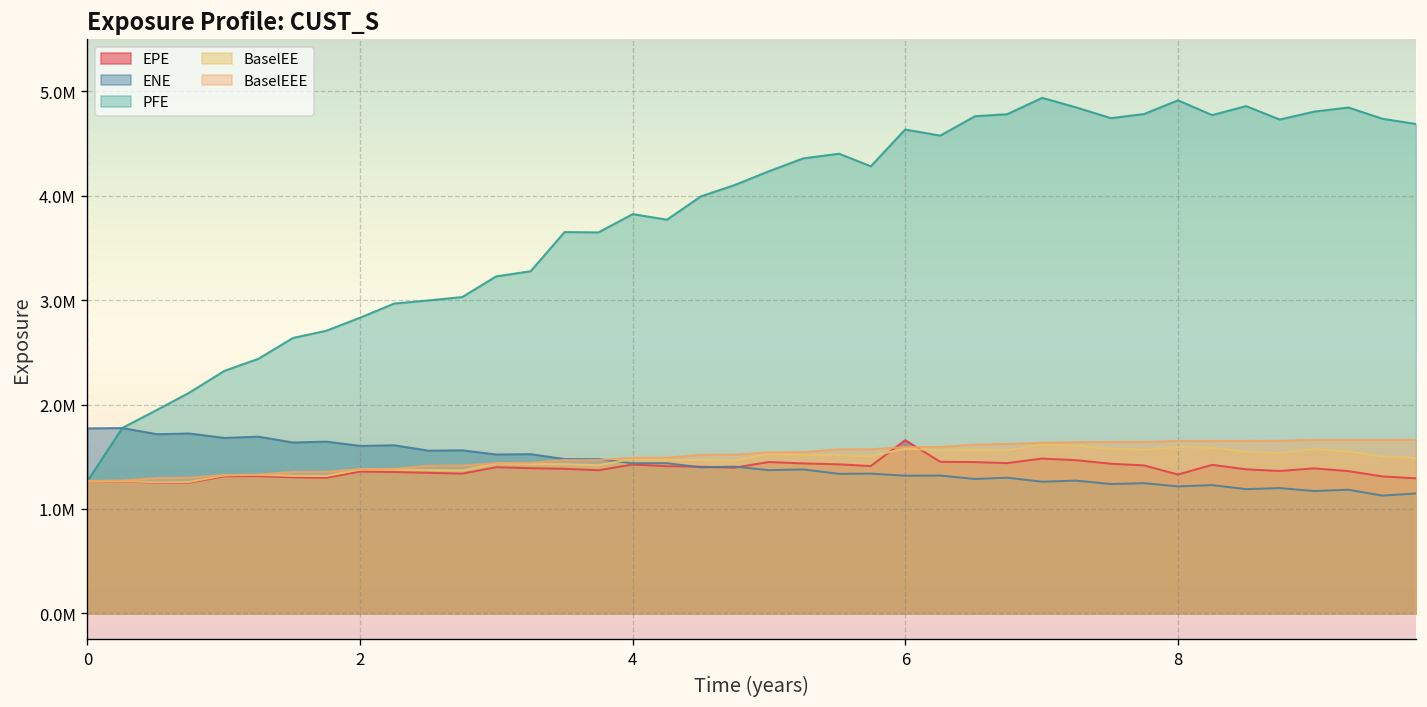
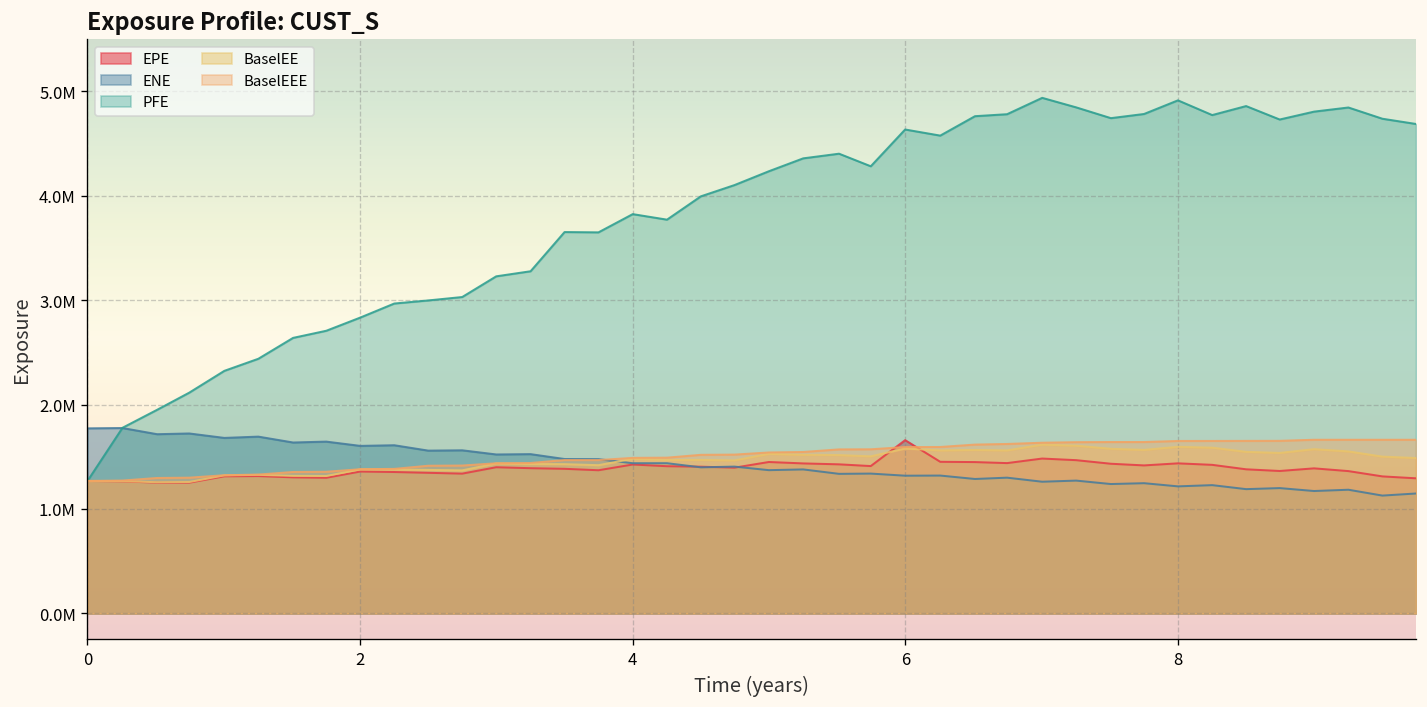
EPE, 8: 1300000 -> 1400000
